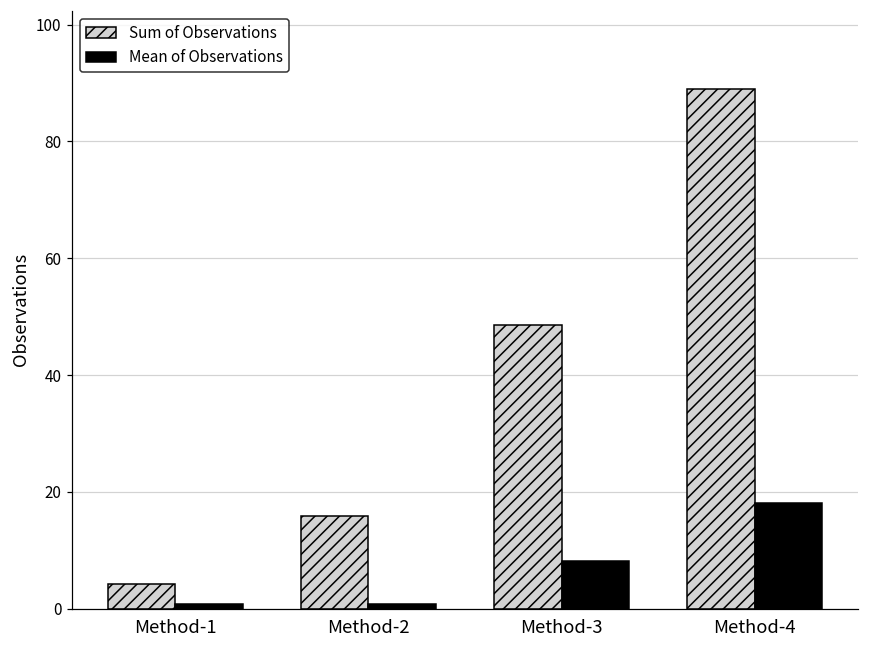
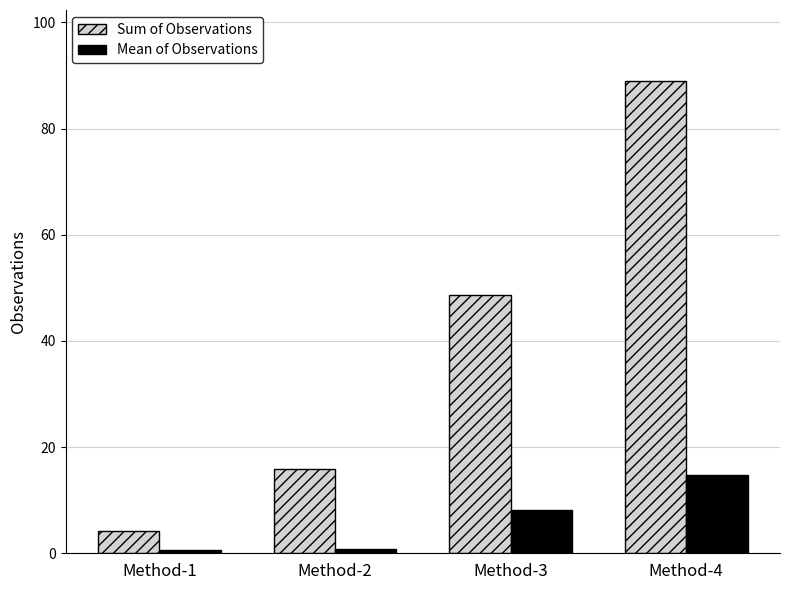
Mean of Observations, Method-4: 18 -> 15
